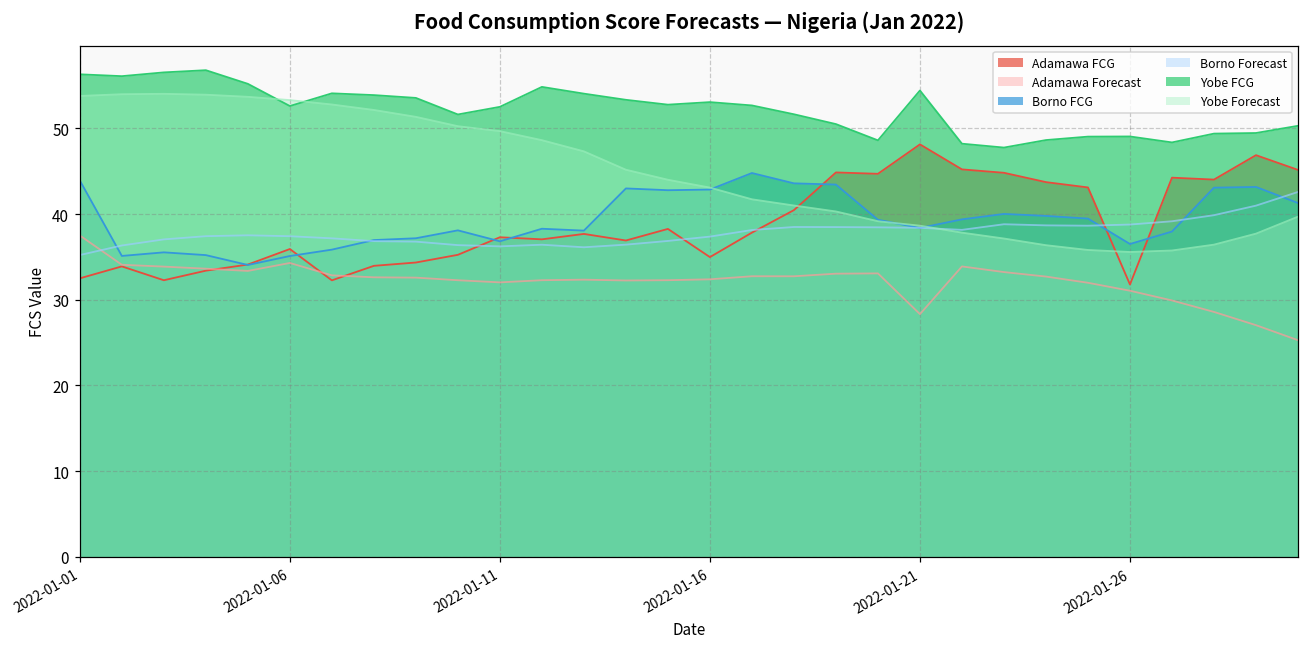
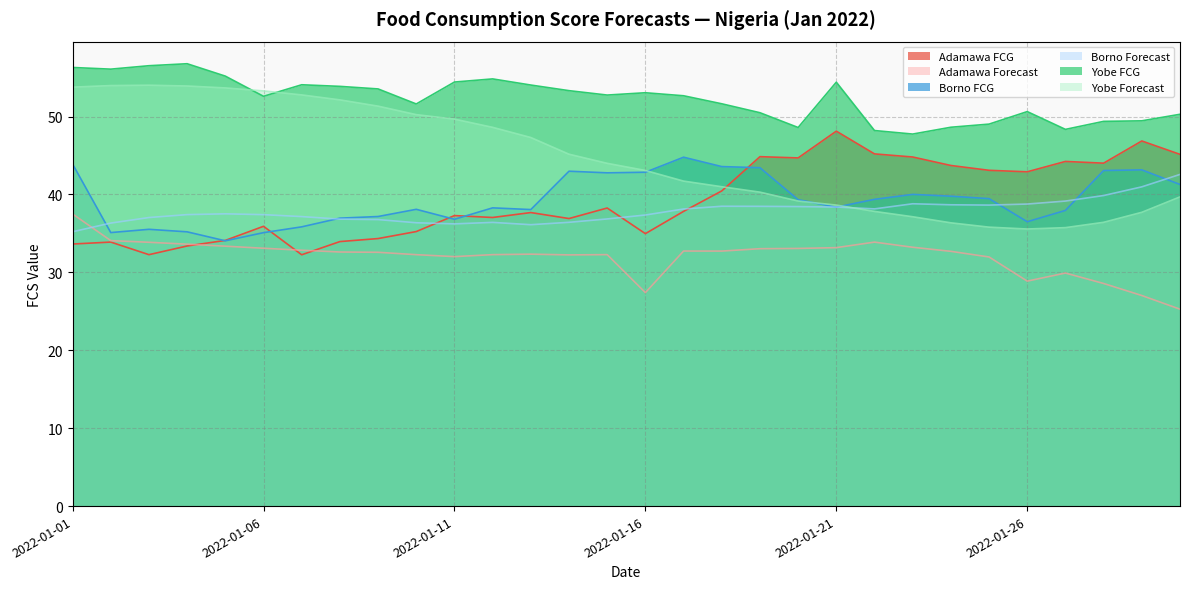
Adamawa FCG, 2022-01-01: 32 -> 34
Adamawa Forecast, 2022-01-06: 34 -> 33
Yobe FCG, 2022-01-11: 53 -> 54
Adamawa Forecast, 2022-01-16: 32 -> 27
Adamawa Forecast, 2022-01-21: 28 -> 33
Adamawa FCG, 2022-01-26: 32 -> 43
Adamawa Forecast, 2022-01-26: 31 -> 29
Yobe FCG, 2022-01-26: 49 -> 51
